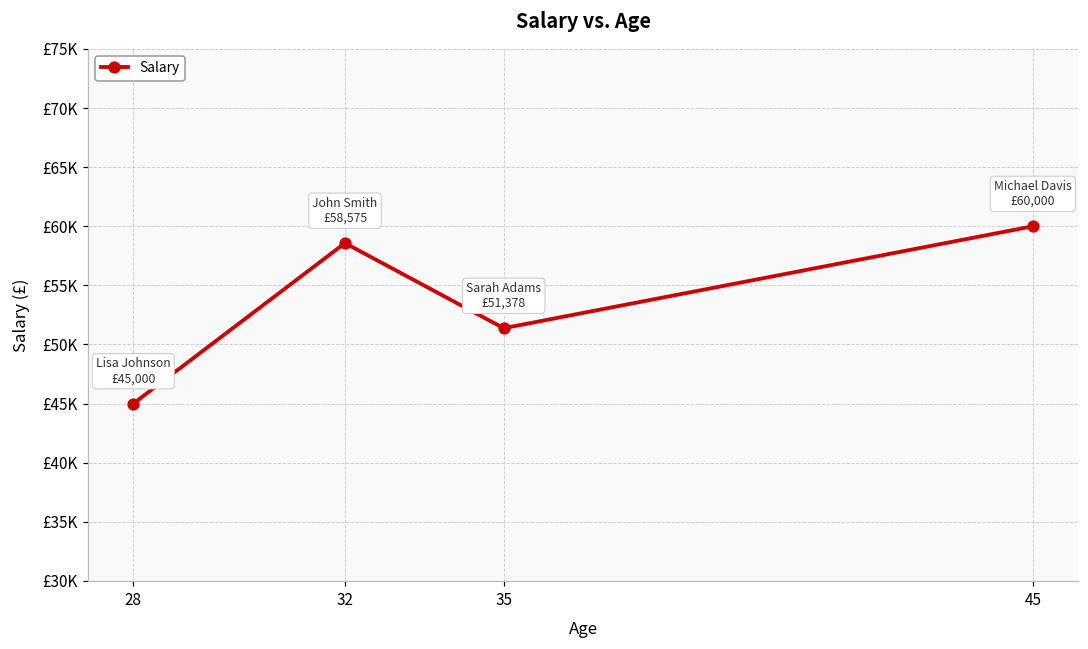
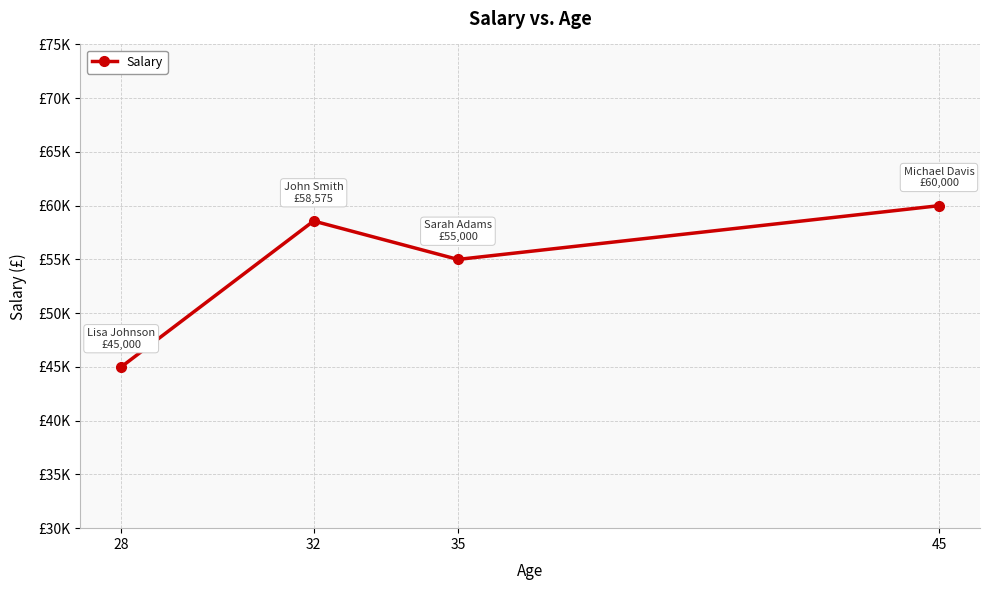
35: £51,378 -> £55,000
